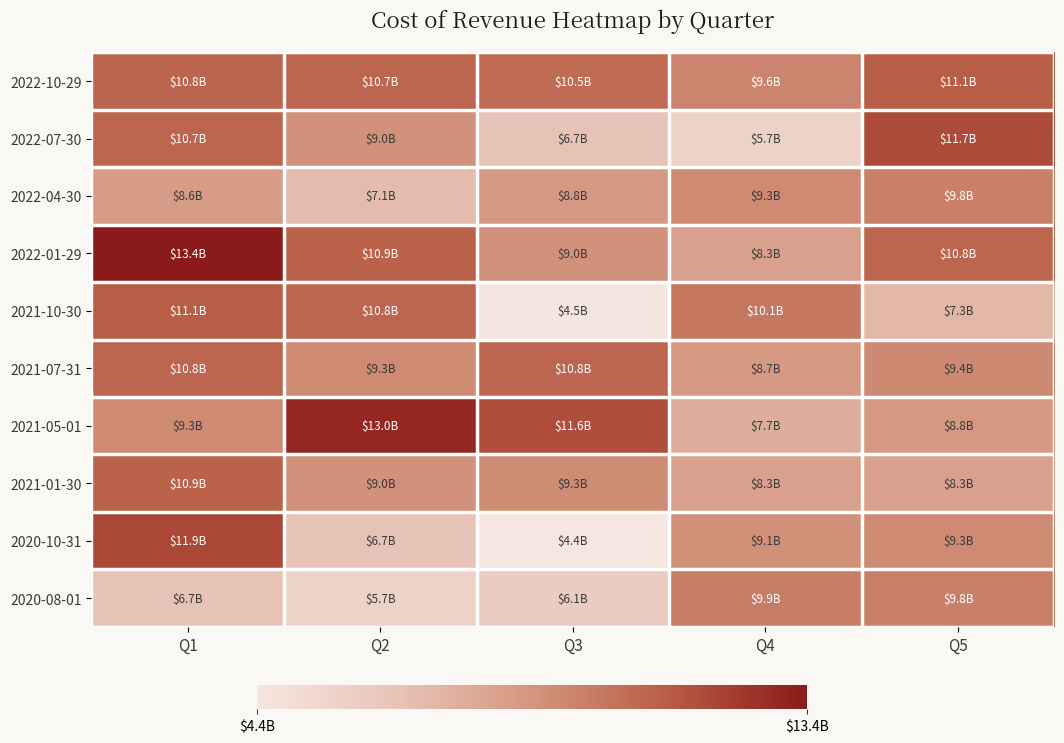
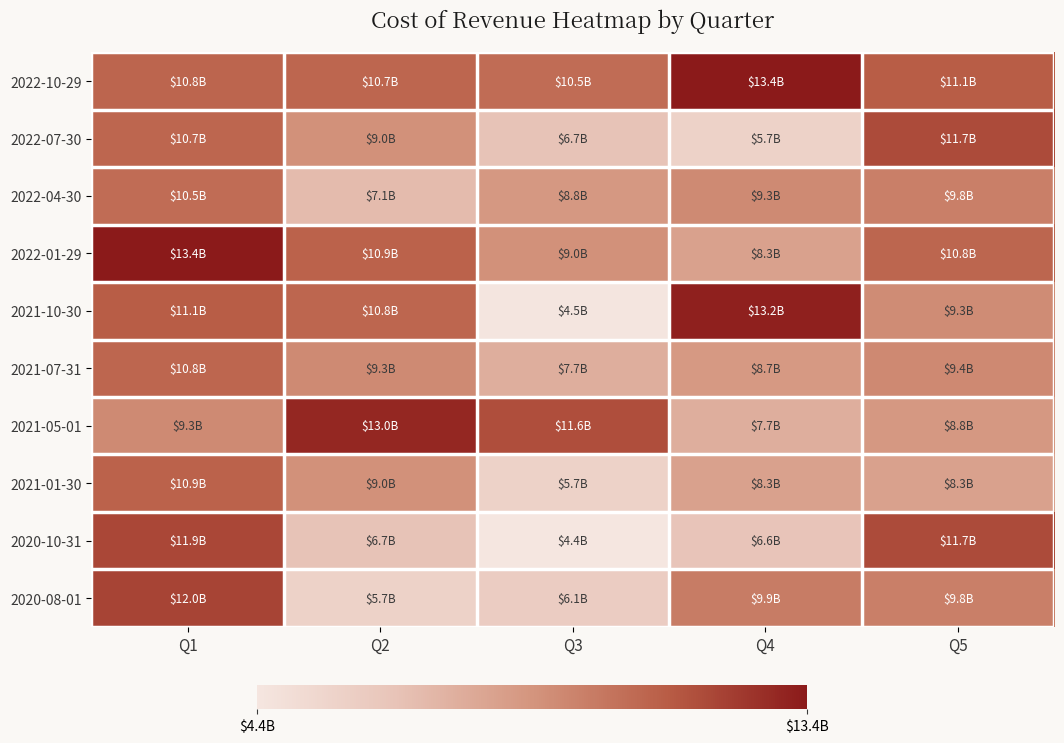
2022-10-29, Q4: $9.6B -> $13.4B
2022-04-30, Q1: $8.6B -> $10.5B
2021-10-30, Q4: $10.1B -> $13.2B
2021-10-30, Q5: $7.3B -> $9.3B
2021-07-31, Q3: $10.8B -> $7.7B
2021-01-30, Q3: $9.3B -> $5.7B
2020-10-31, Q4: $9.1B -> $6.6B
2020-10-31, Q5: $9.3B -> $11.7B
2020-08-01, Q1: $6.7B -> $12.0B
